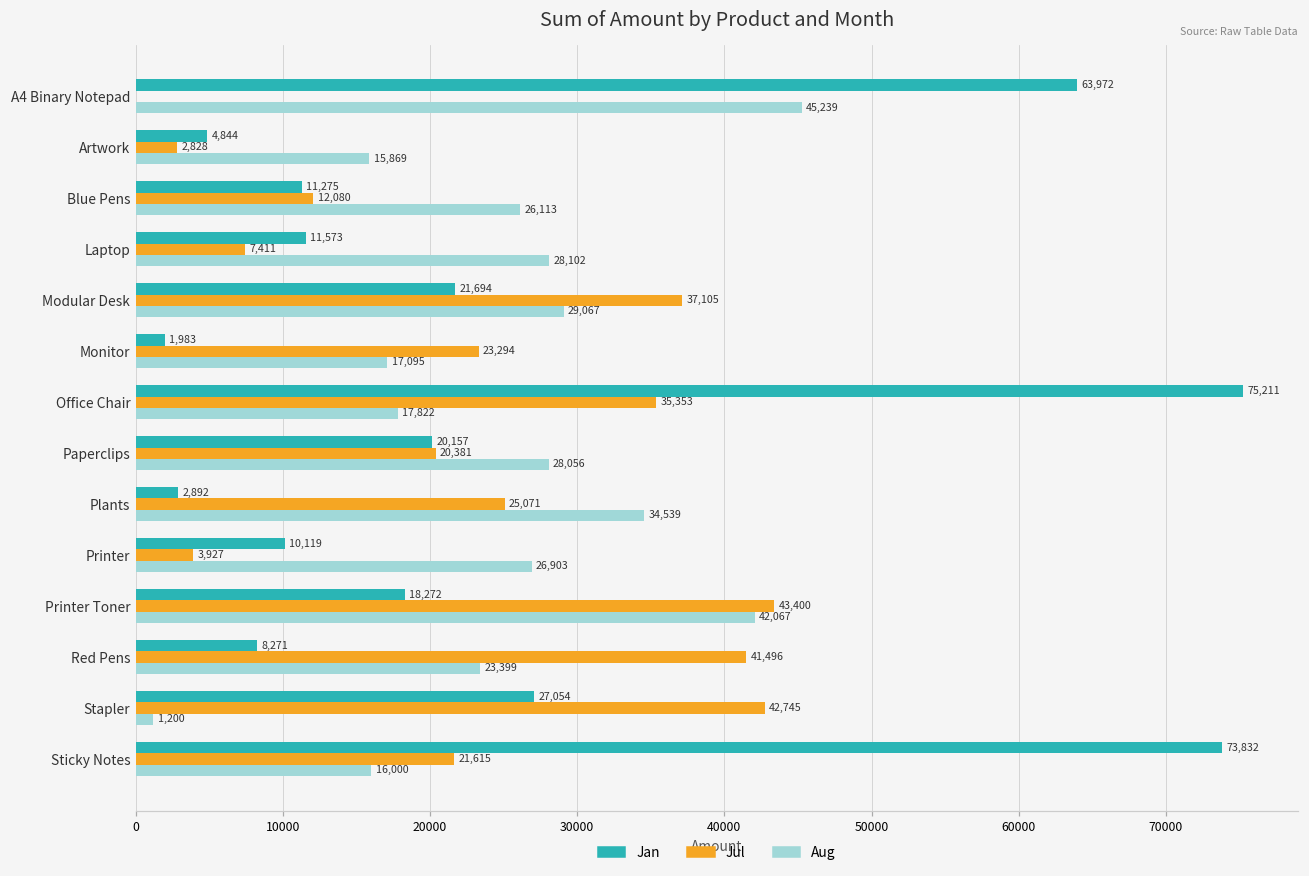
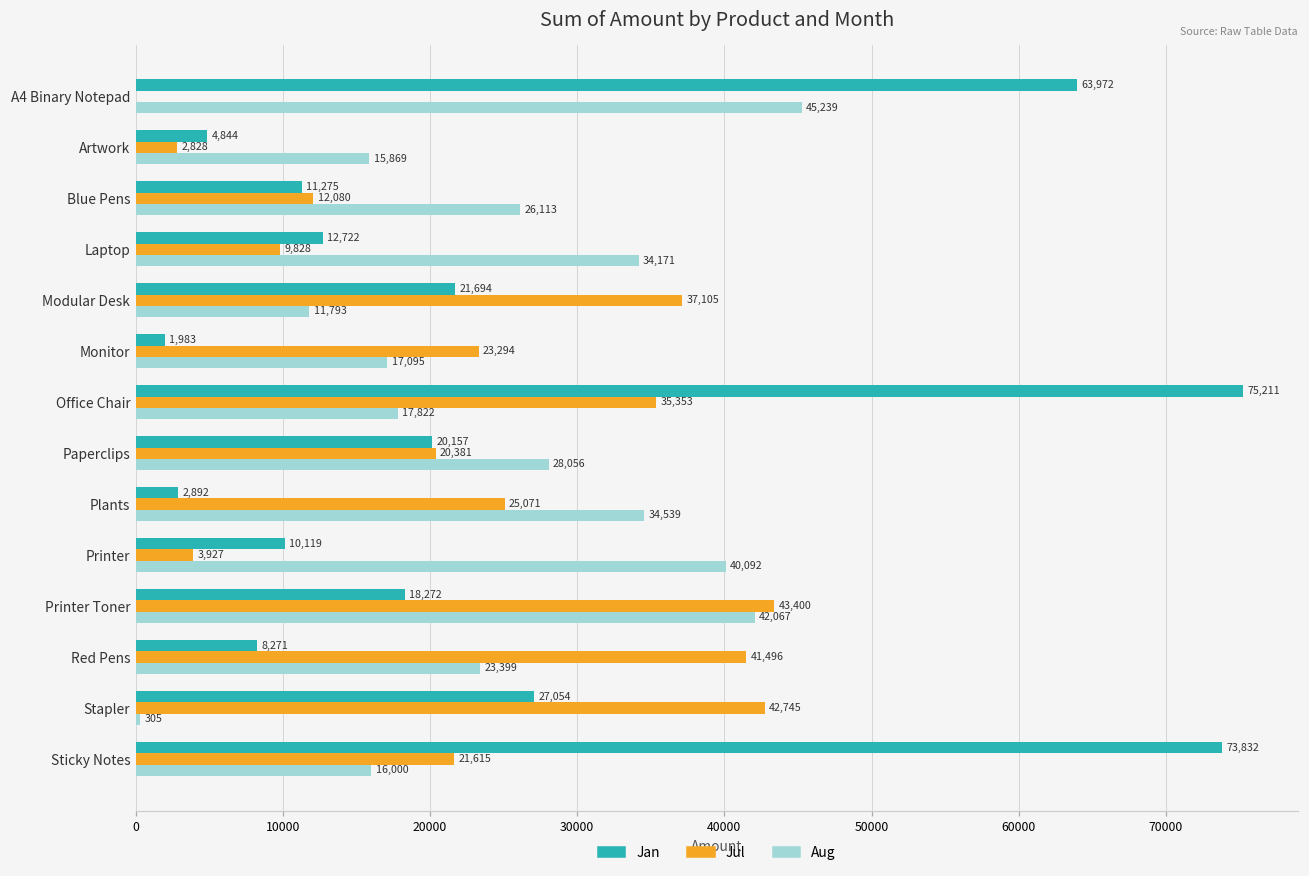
Jan, Laptop: 11,573 -> 12,722
Jul, Laptop: 7,411 -> 9,828
Aug, Laptop: 28,102 -> 34,171
Aug, Modular Desk: 29,067 -> 11,793
Aug, Printer: 26,903 -> 40,092
Aug, Stapler: 1,200 -> 305
